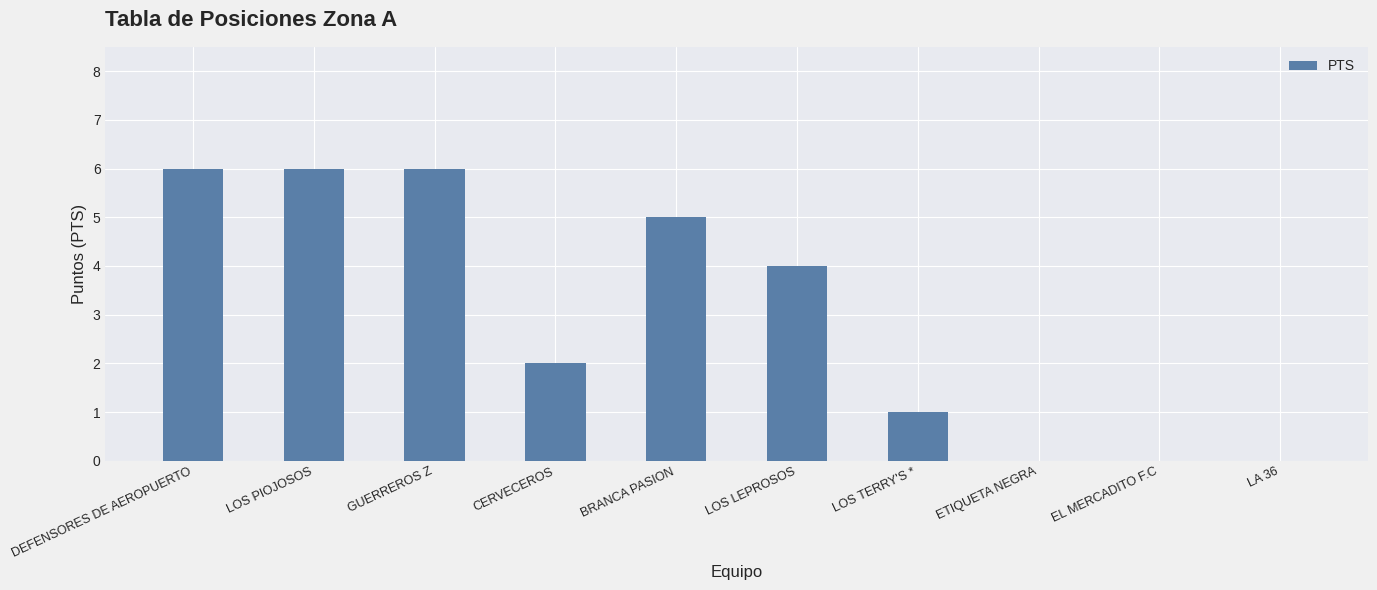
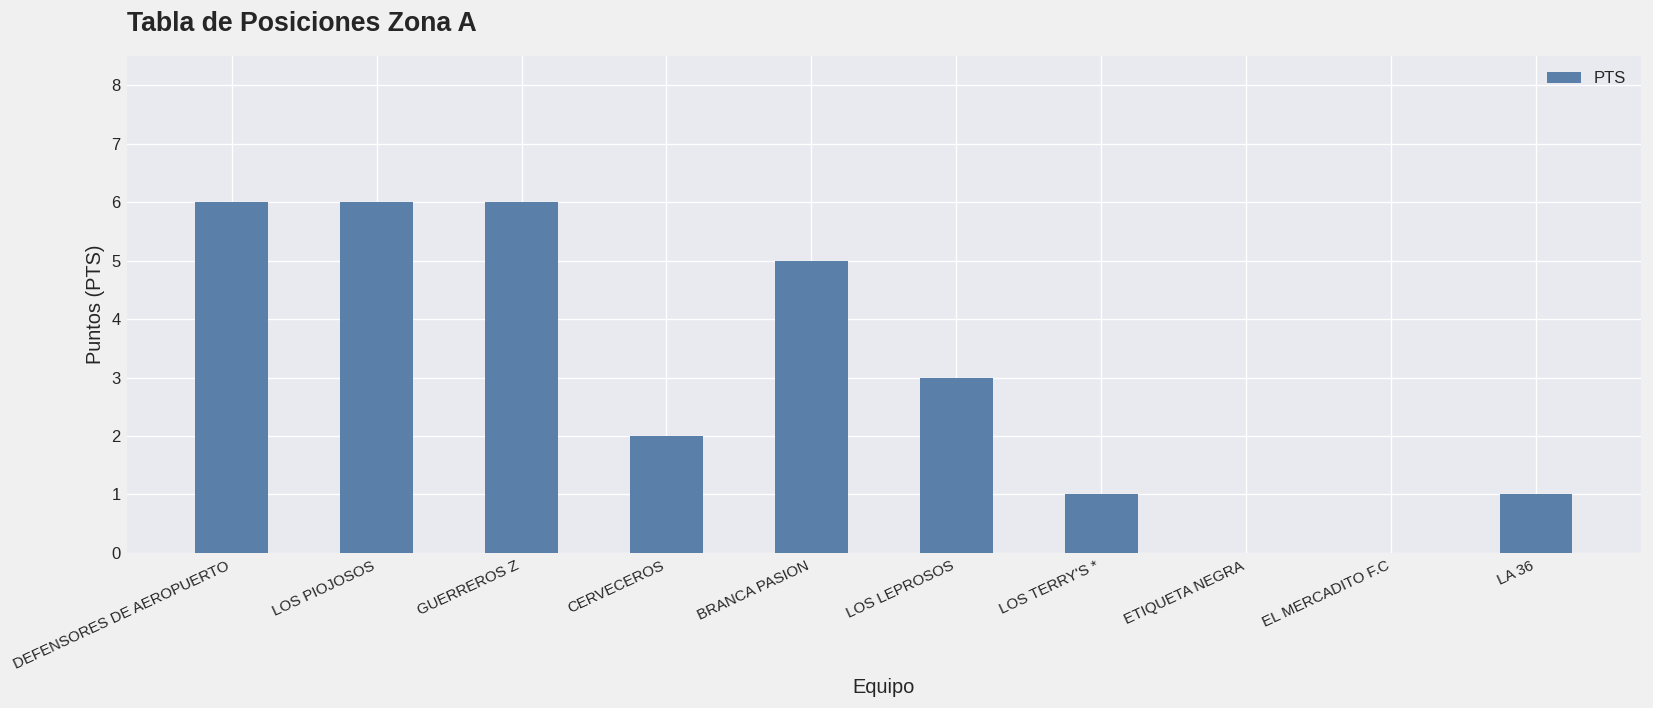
LOS LEPROSOS: 4 -> 3
LA 36: 0 -> 1
